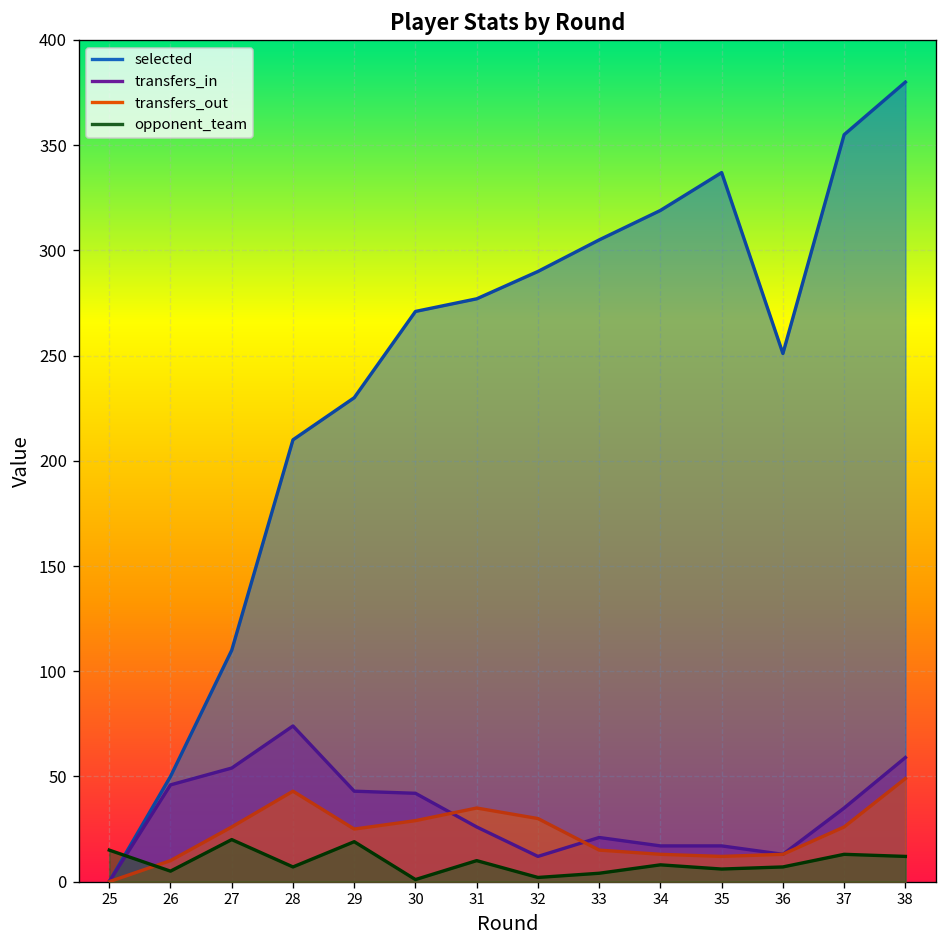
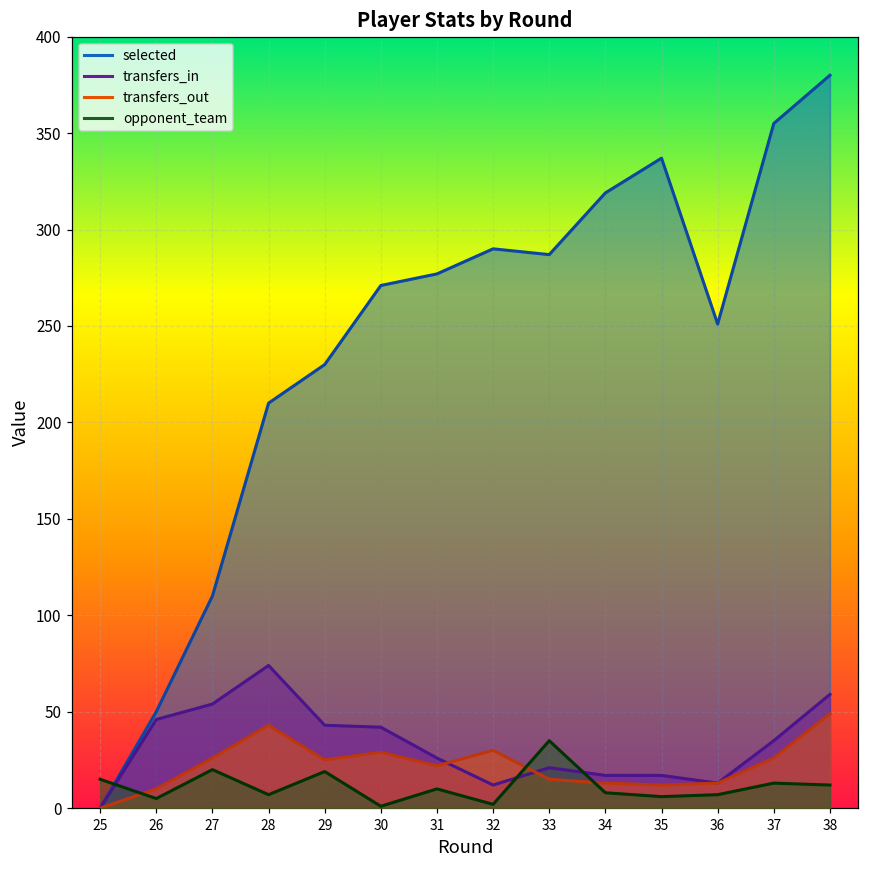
transfers_out, 31: 35 -> 22
selected, 33: 305 -> 287
opponent_team, 33: 4 -> 35
